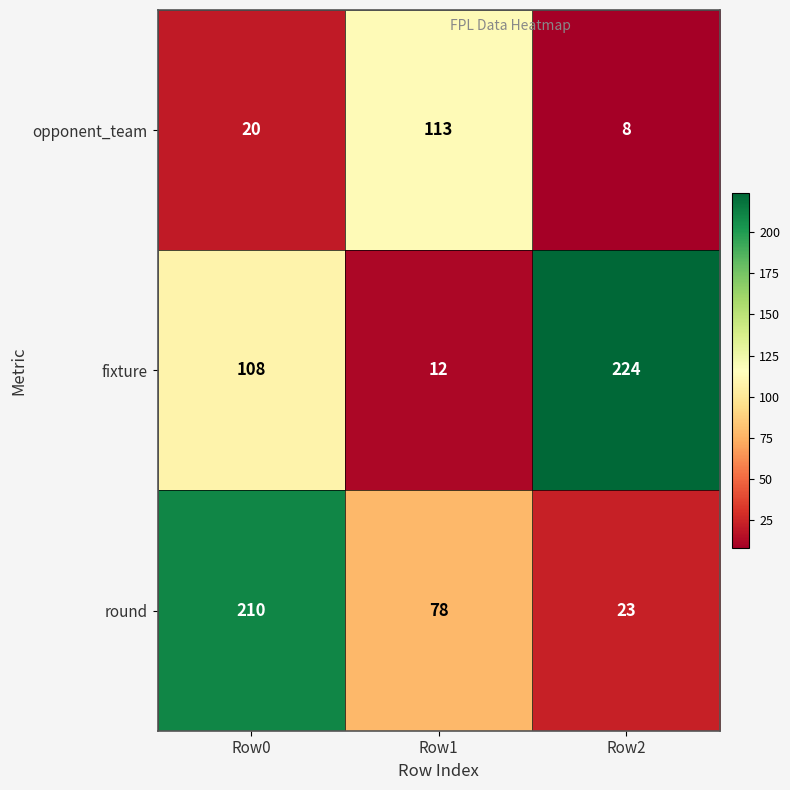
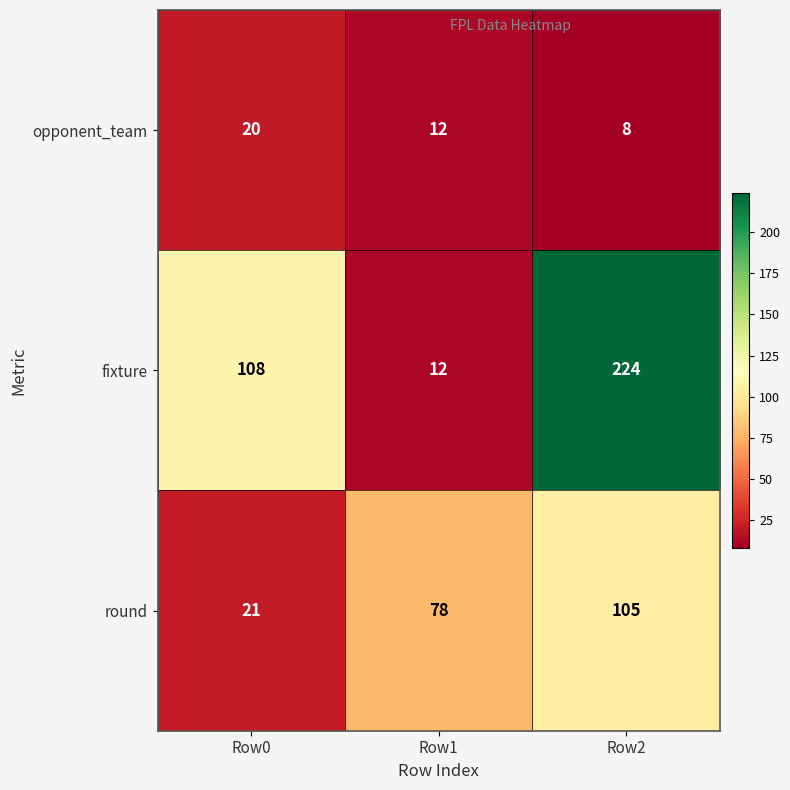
opponent_team, Row1: 113 -> 12
round, Row0: 210 -> 21
round, Row2: 23 -> 105
